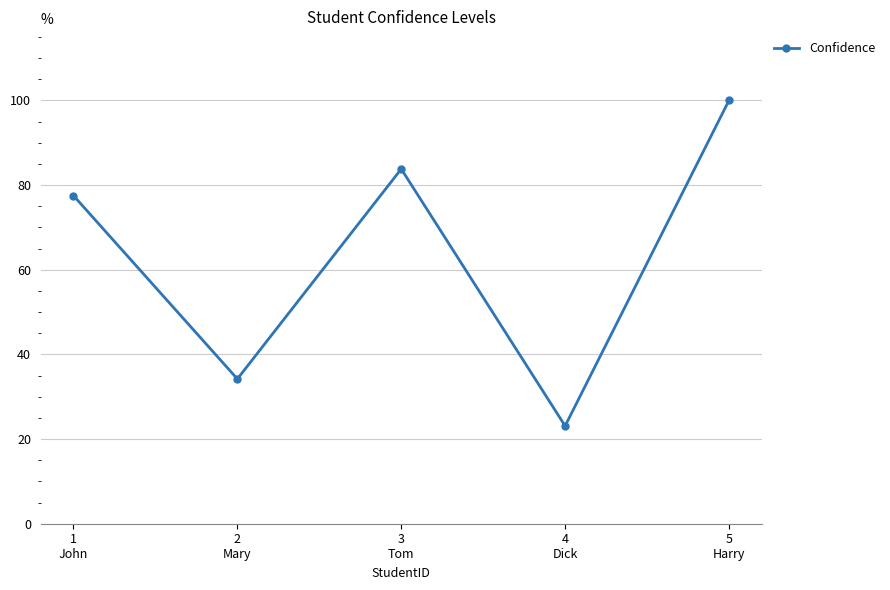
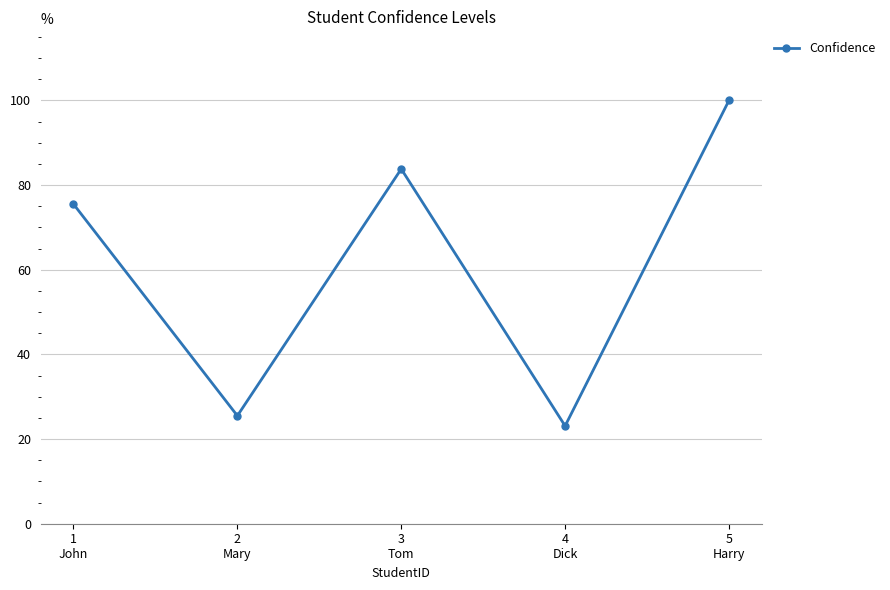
1 John: 78 -> 76
2 Mary: 34 -> 26
